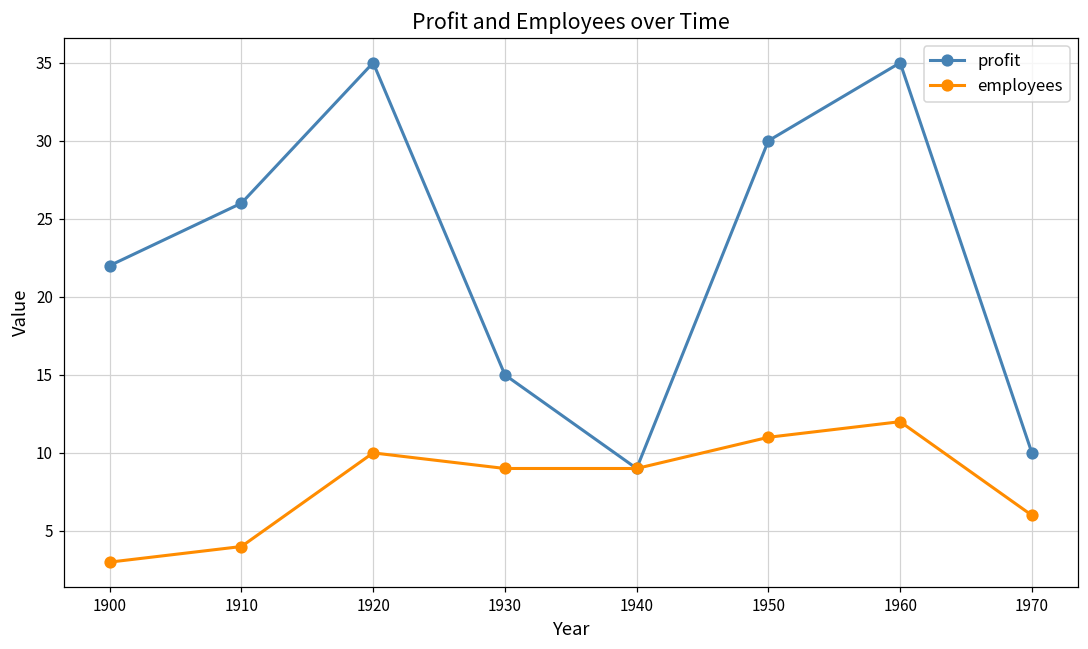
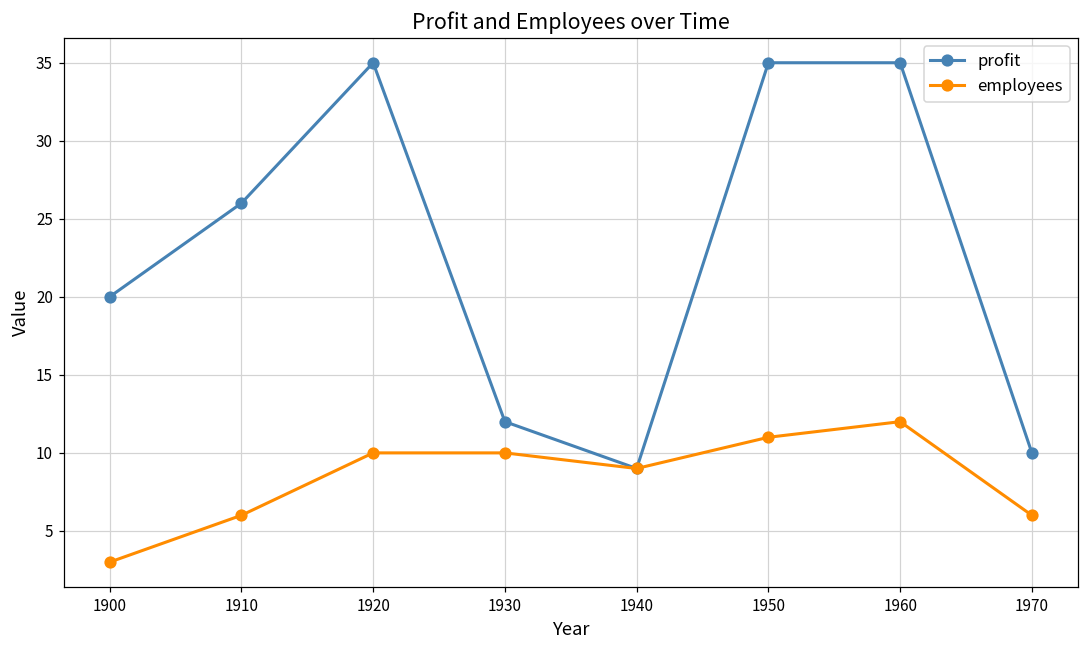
profit, 1900: 22 -> 20
employees, 1910: 4 -> 6
profit, 1930: 15 -> 12
employees, 1930: 9 -> 10
profit, 1950: 30 -> 35
